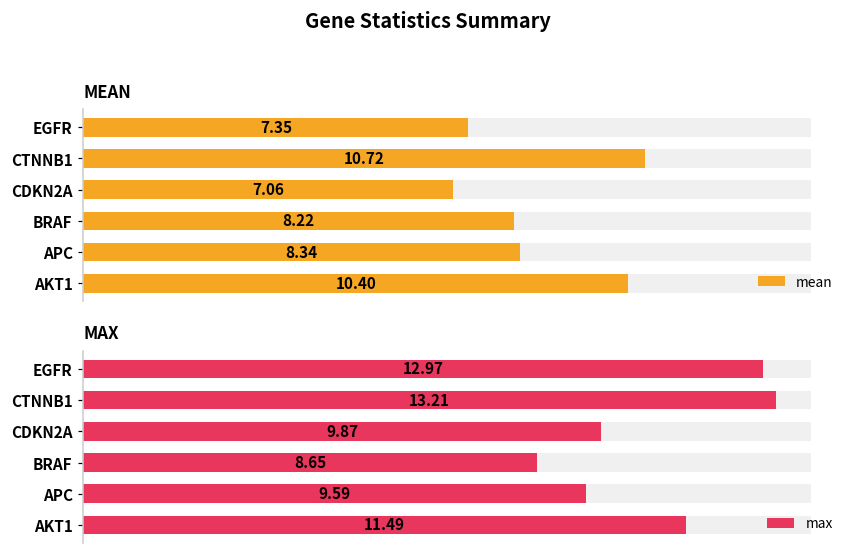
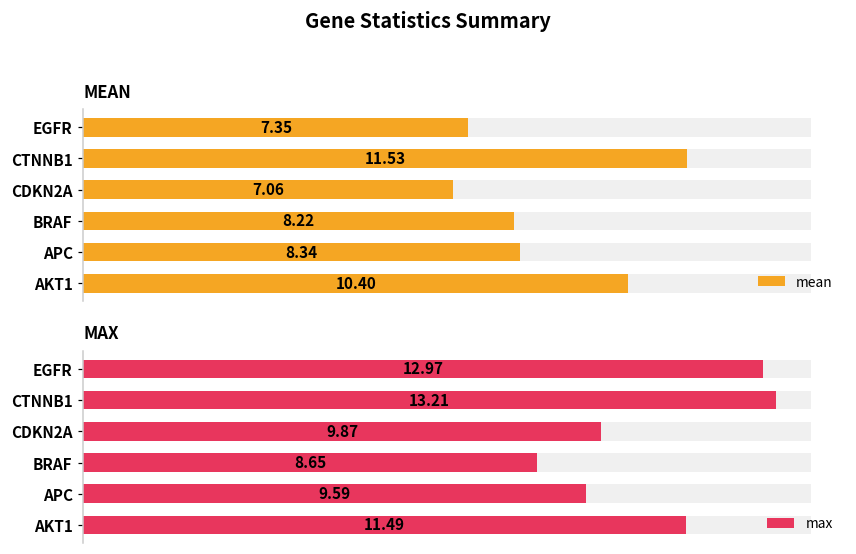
MEAN, mean, CTNNB1: 10.72 -> 11.53
